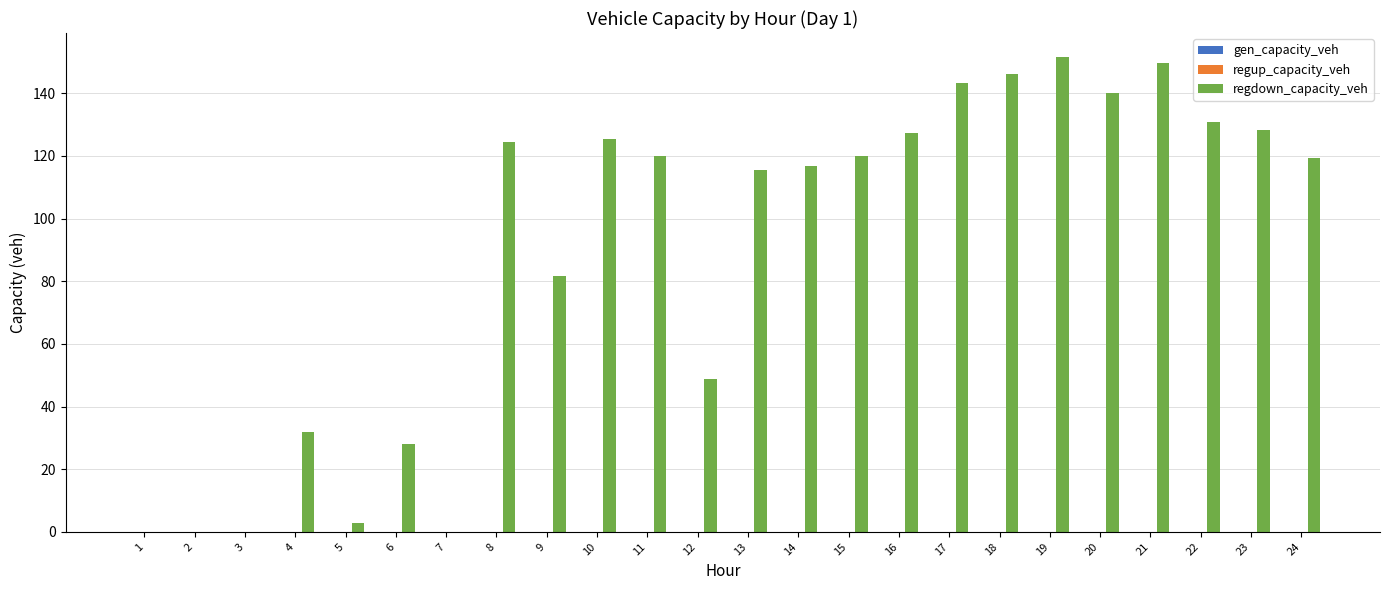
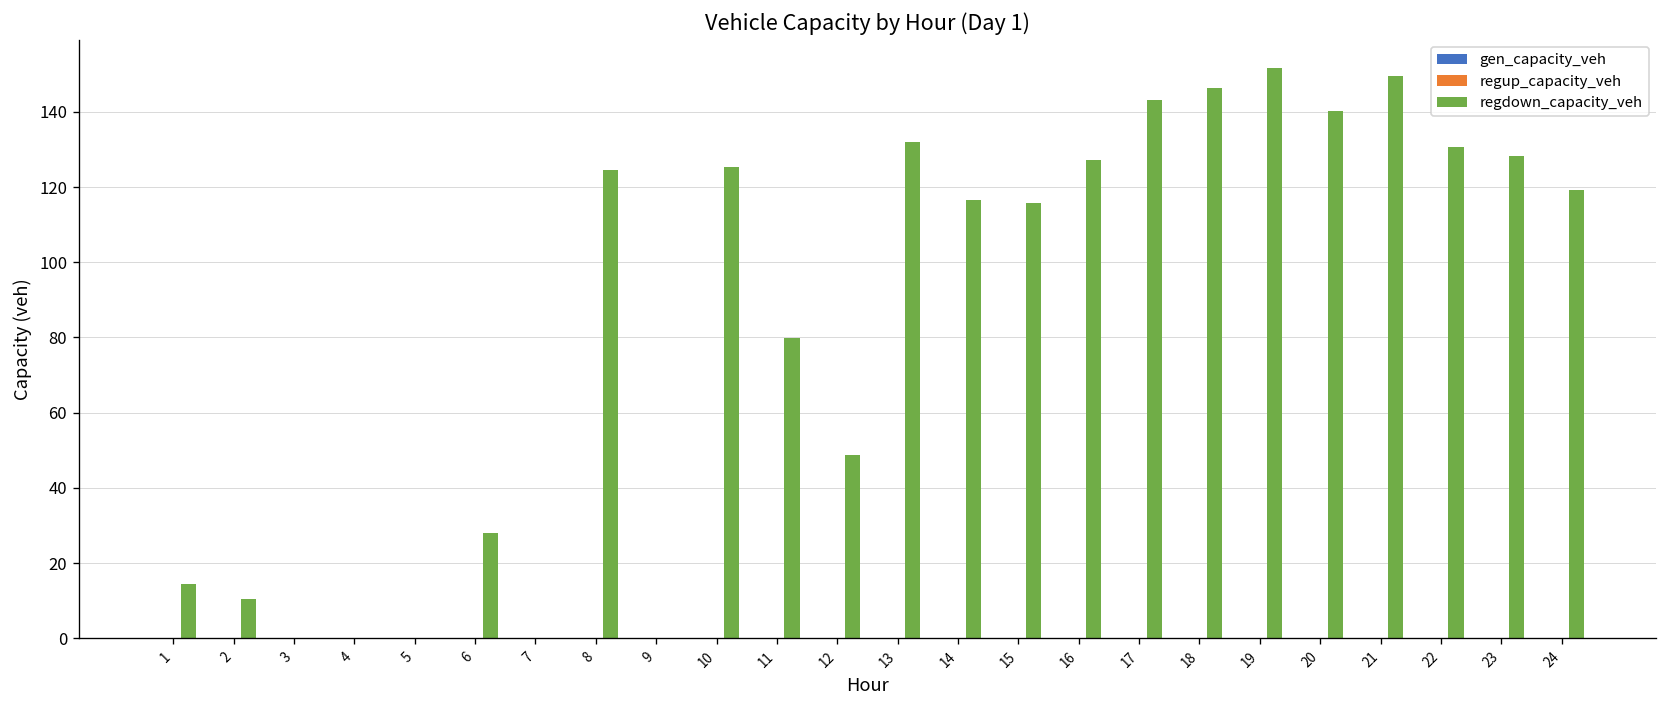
regdown_capacity_veh, 1: 0 -> 14
regdown_capacity_veh, 2: 0 -> 10
regdown_capacity_veh, 4: 32 -> 0
regdown_capacity_veh, 5: 3 -> 0
regdown_capacity_veh, 9: 82 -> 0
regdown_capacity_veh, 11: 120 -> 80
regdown_capacity_veh, 13: 115 -> 132
regdown_capacity_veh, 15: 120 -> 116
